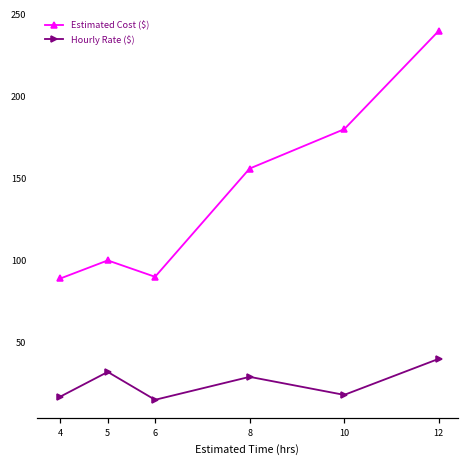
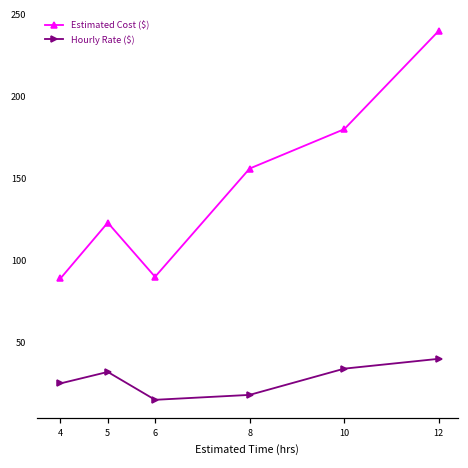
Hourly Rate ($), 4: 17 -> 25
Estimated Cost ($), 5: 100 -> 123
Hourly Rate ($), 8: 29 -> 18
Hourly Rate ($), 10: 18 -> 34
